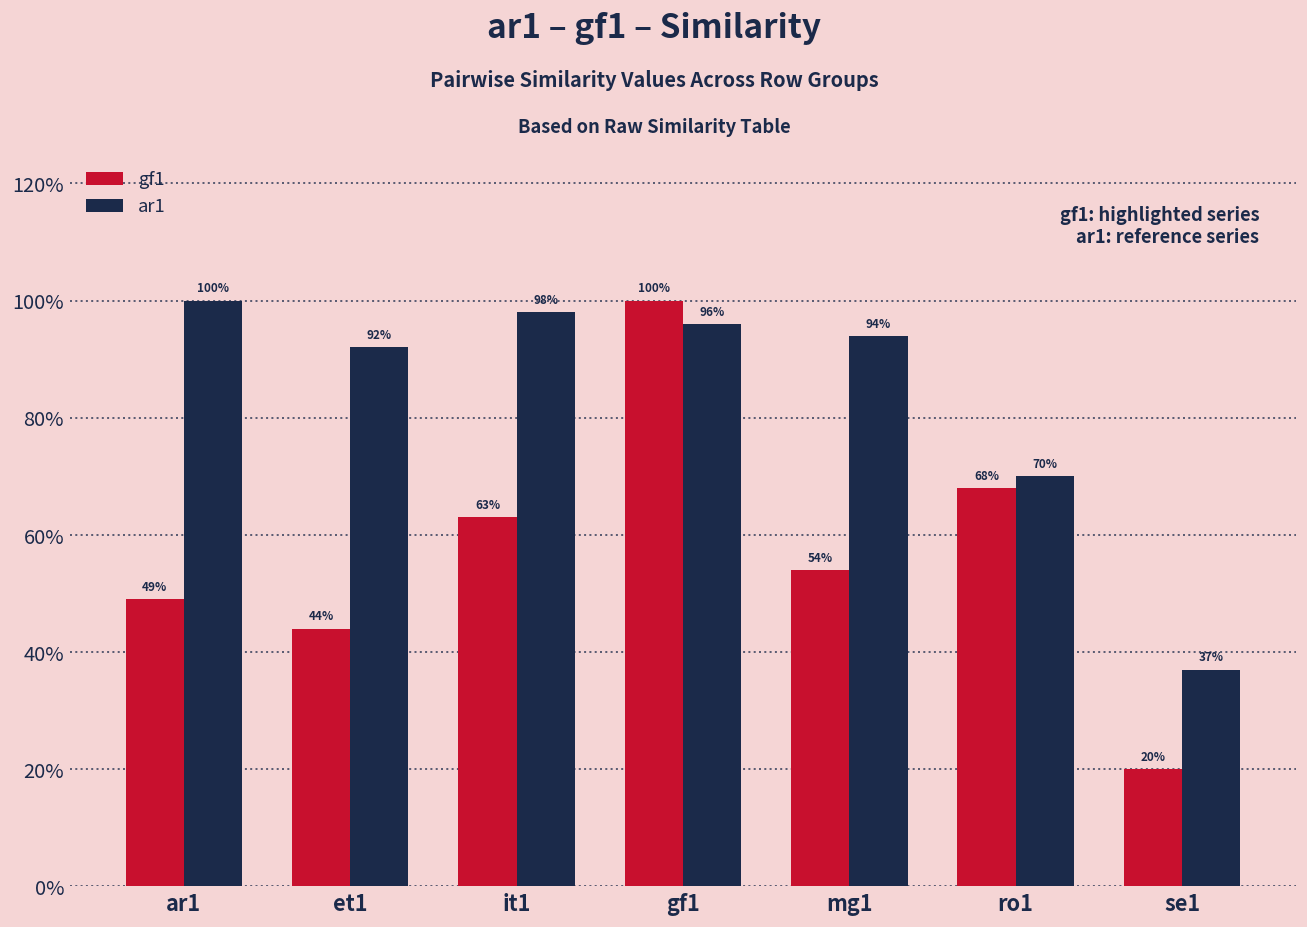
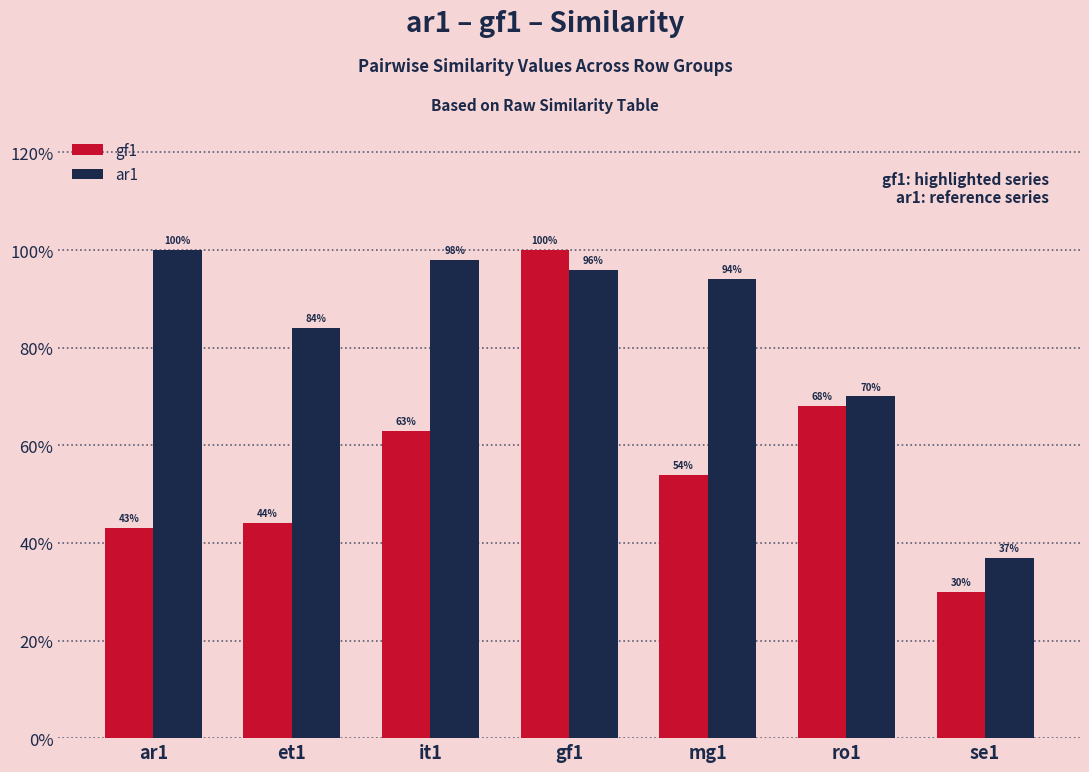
gf1, ar1: 49% -> 43%
ar1, et1: 92% -> 84%
gf1, se1: 20% -> 30%
